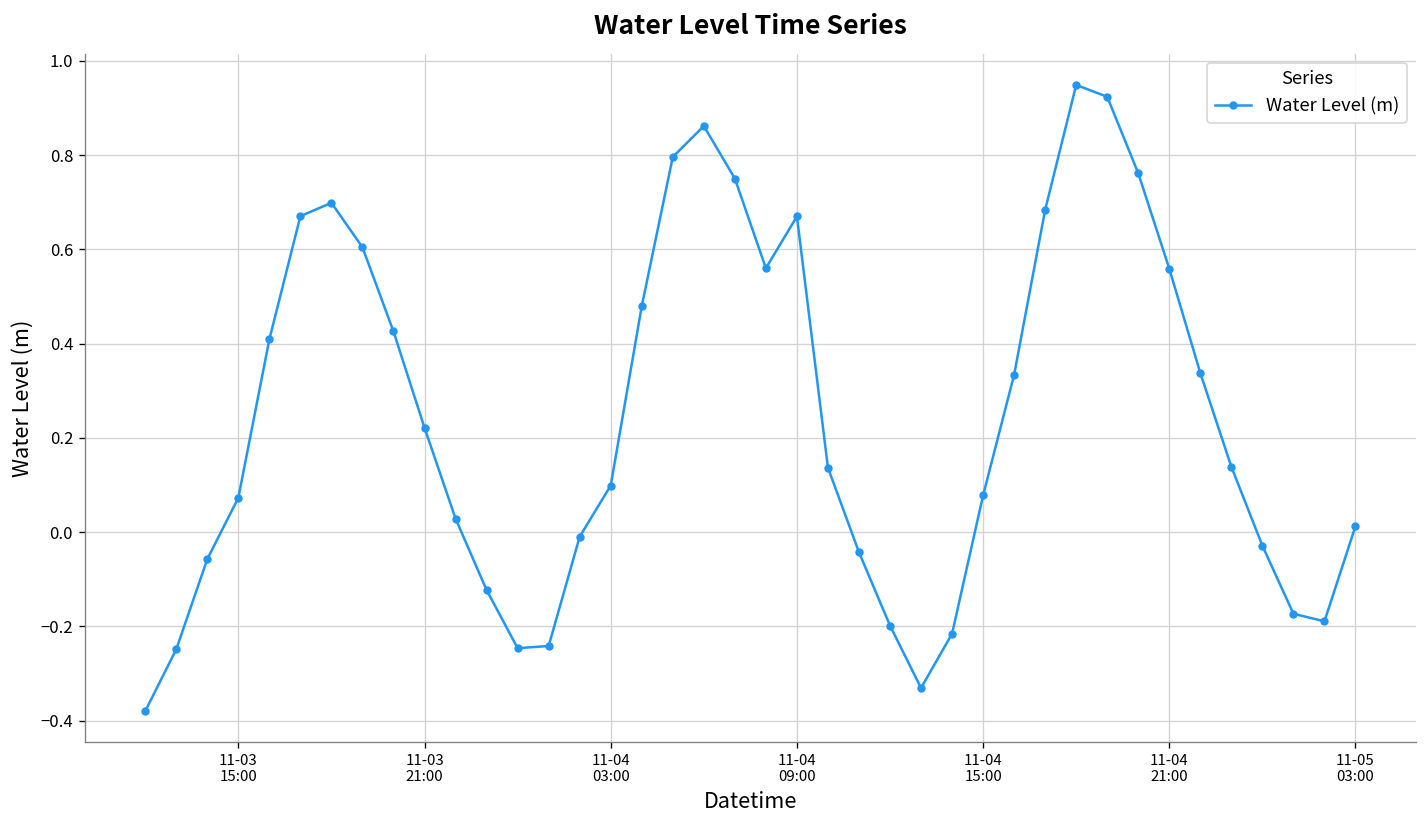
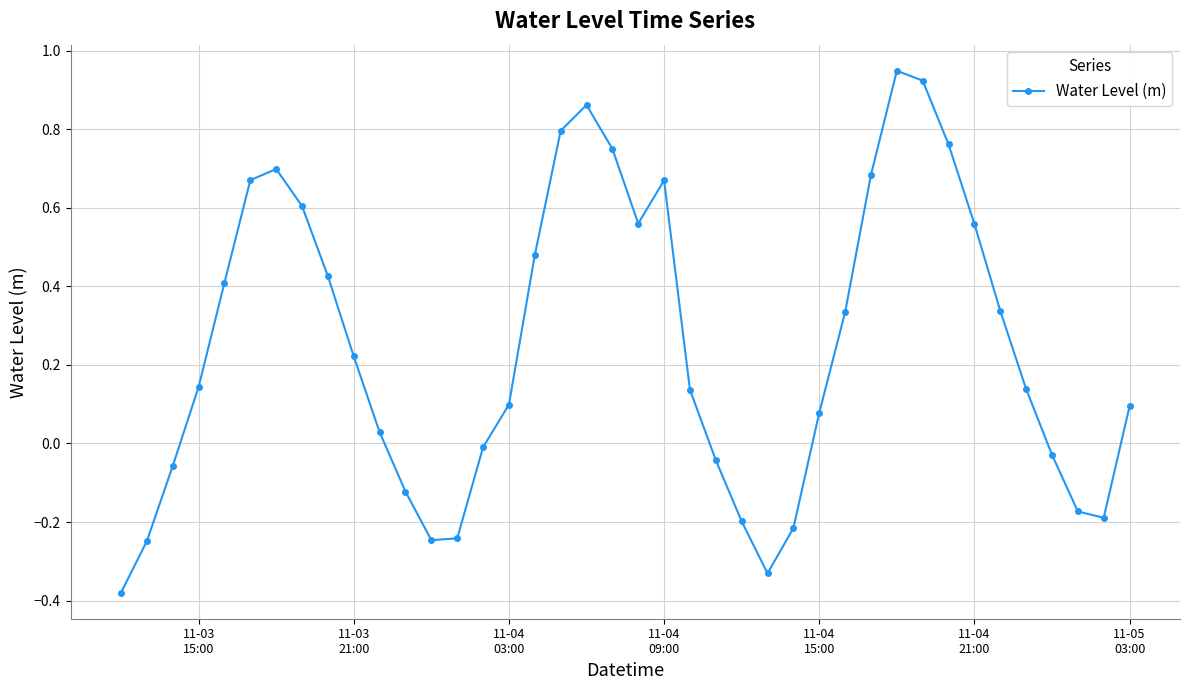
11-03 15:00: 0.07 -> 0.14
11-05 03:00: 0.01 -> 0.09
